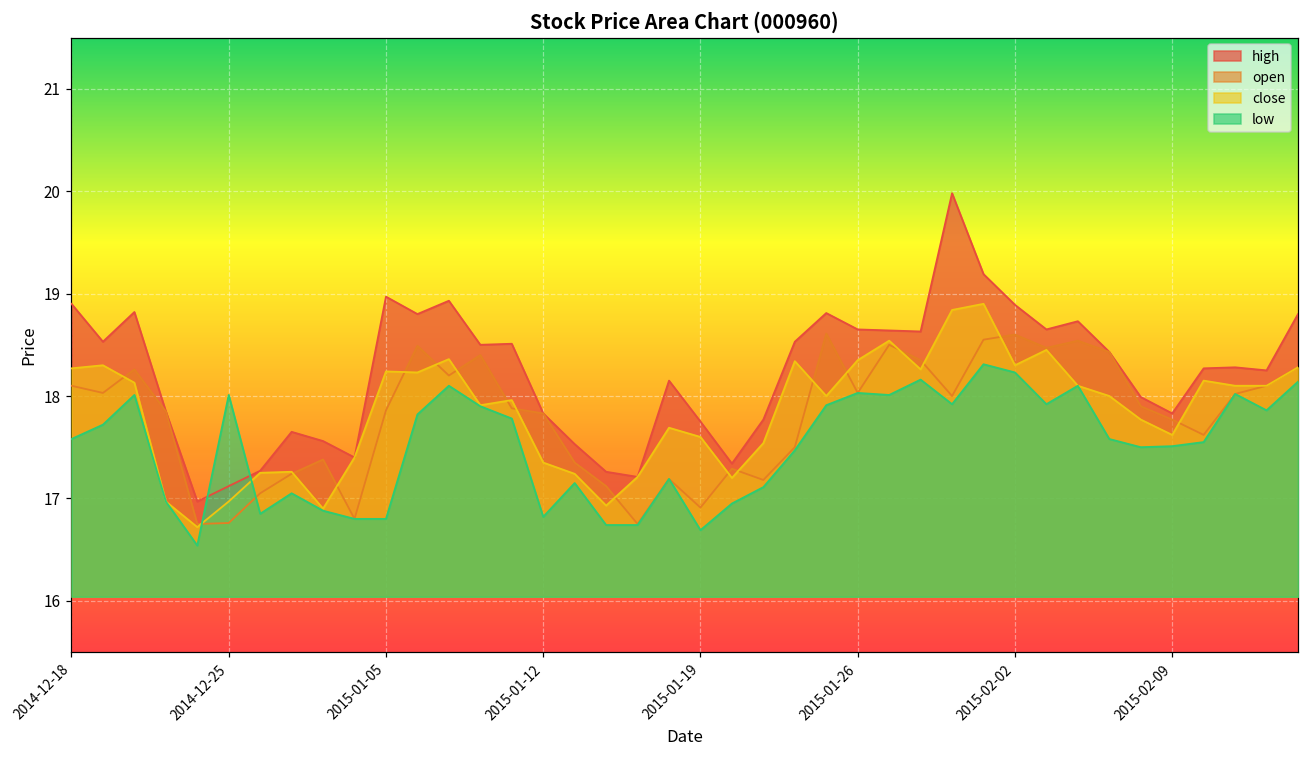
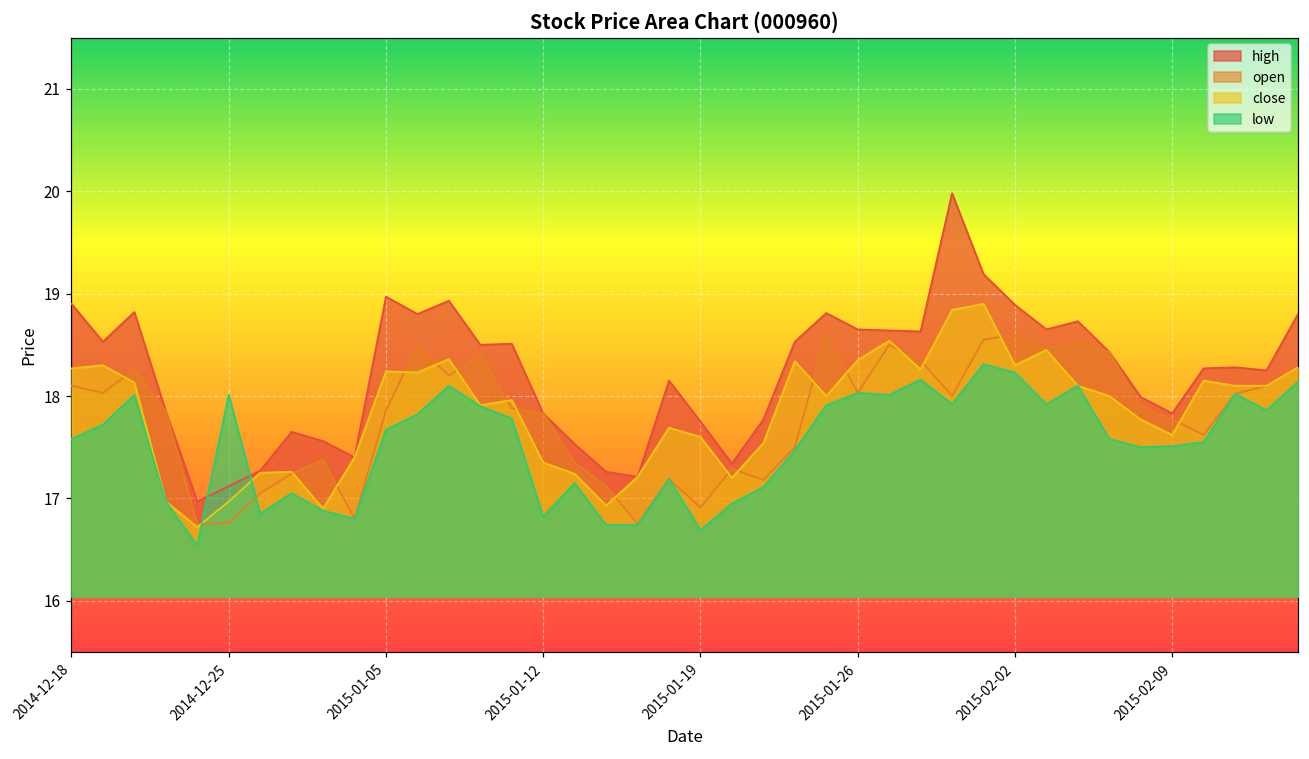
low, 2015-01-05: 16.8 -> 17.7
